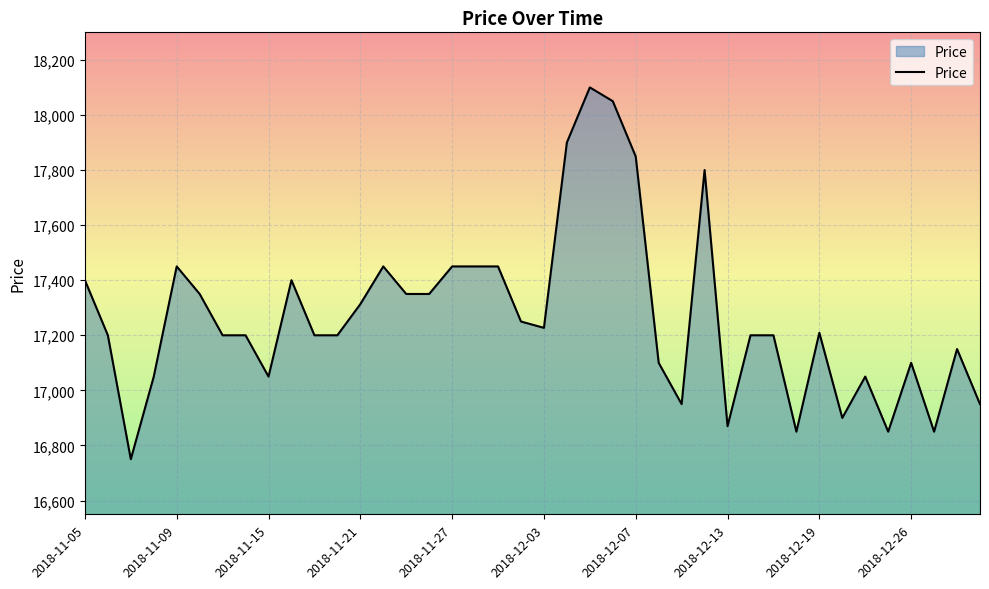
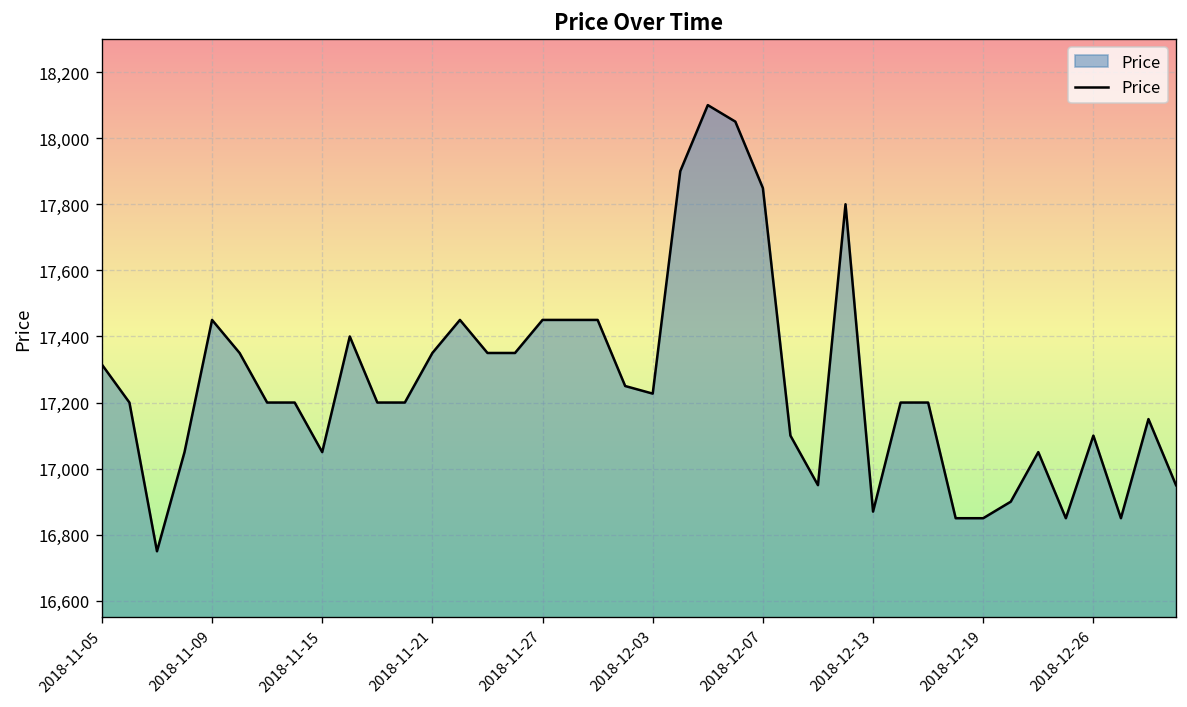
2018-11-05: 17,400 -> 17,320
2018-11-21: 17,310 -> 17,350
2018-12-19: 17,210 -> 16,850
